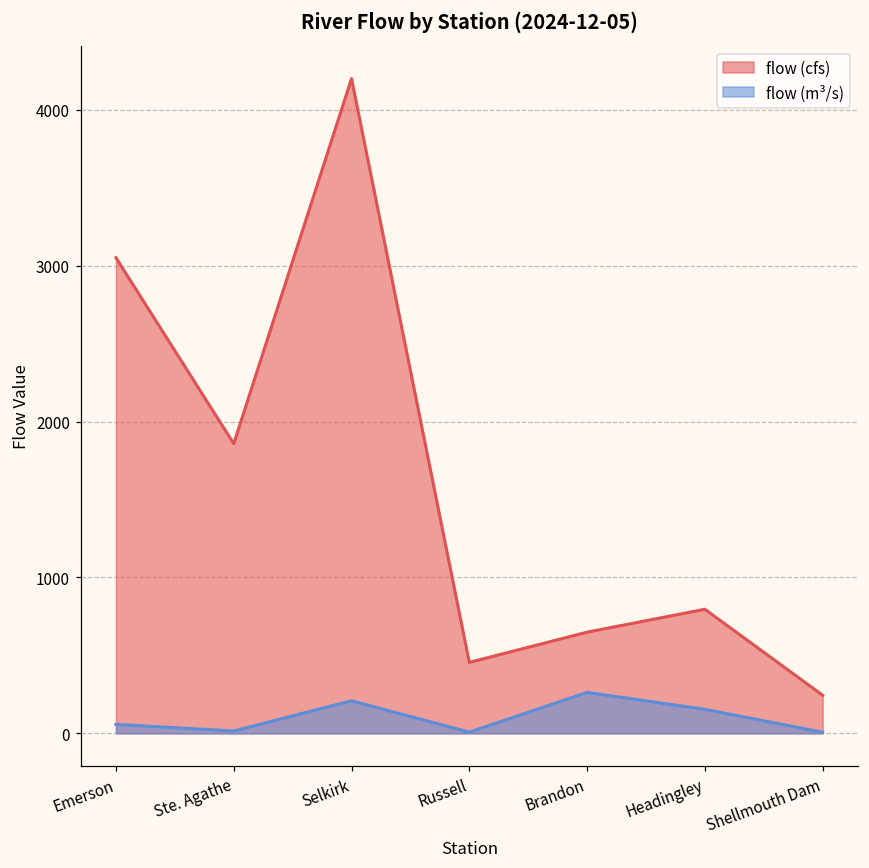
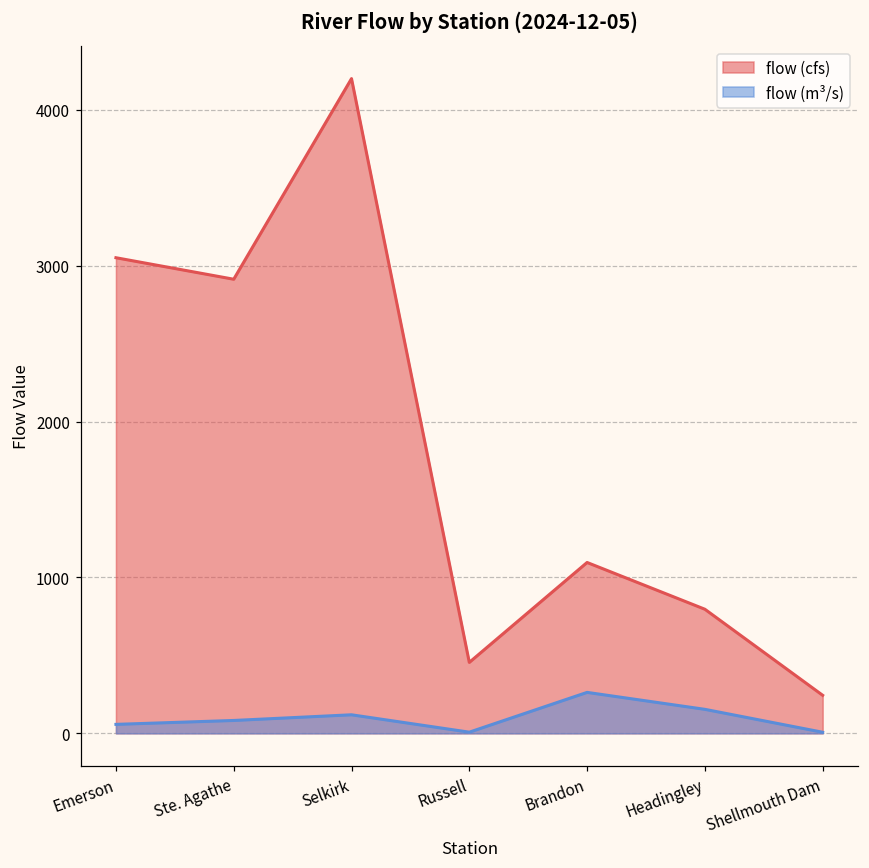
flow (cfs), Ste. Agathe: 1860 -> 2910
flow (m³/s), Ste. Agathe: 10 -> 80
flow (m³/s), Selkirk: 210 -> 120
flow (cfs), Brandon: 650 -> 1100
